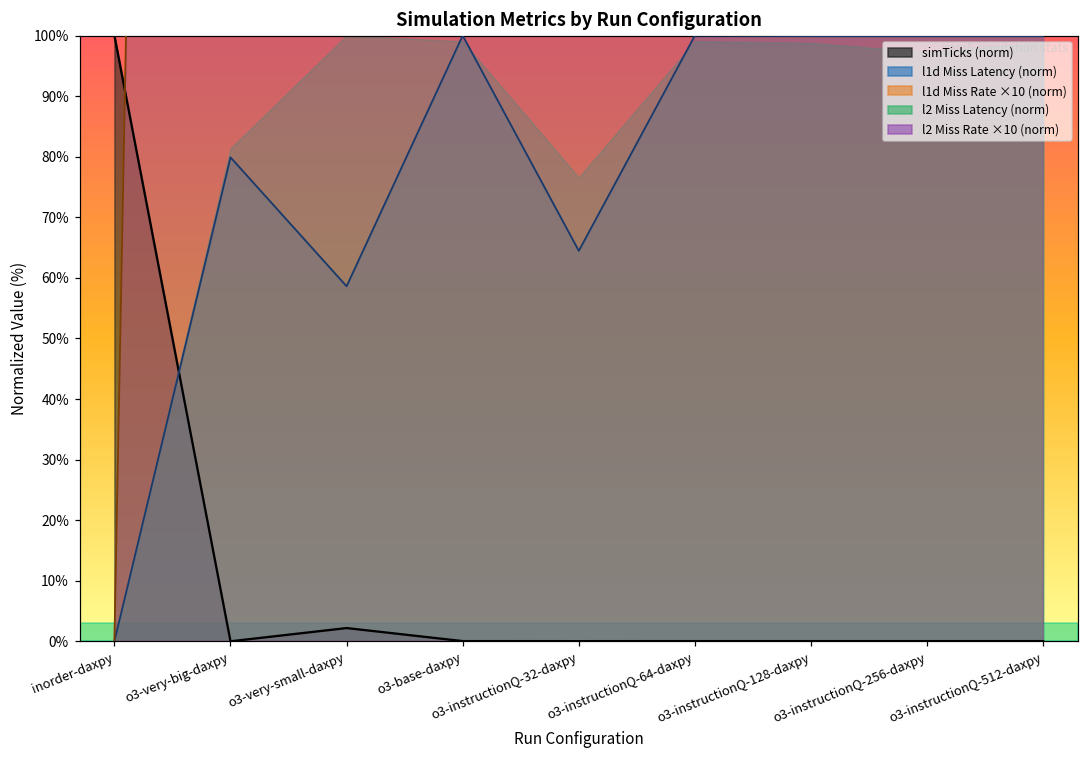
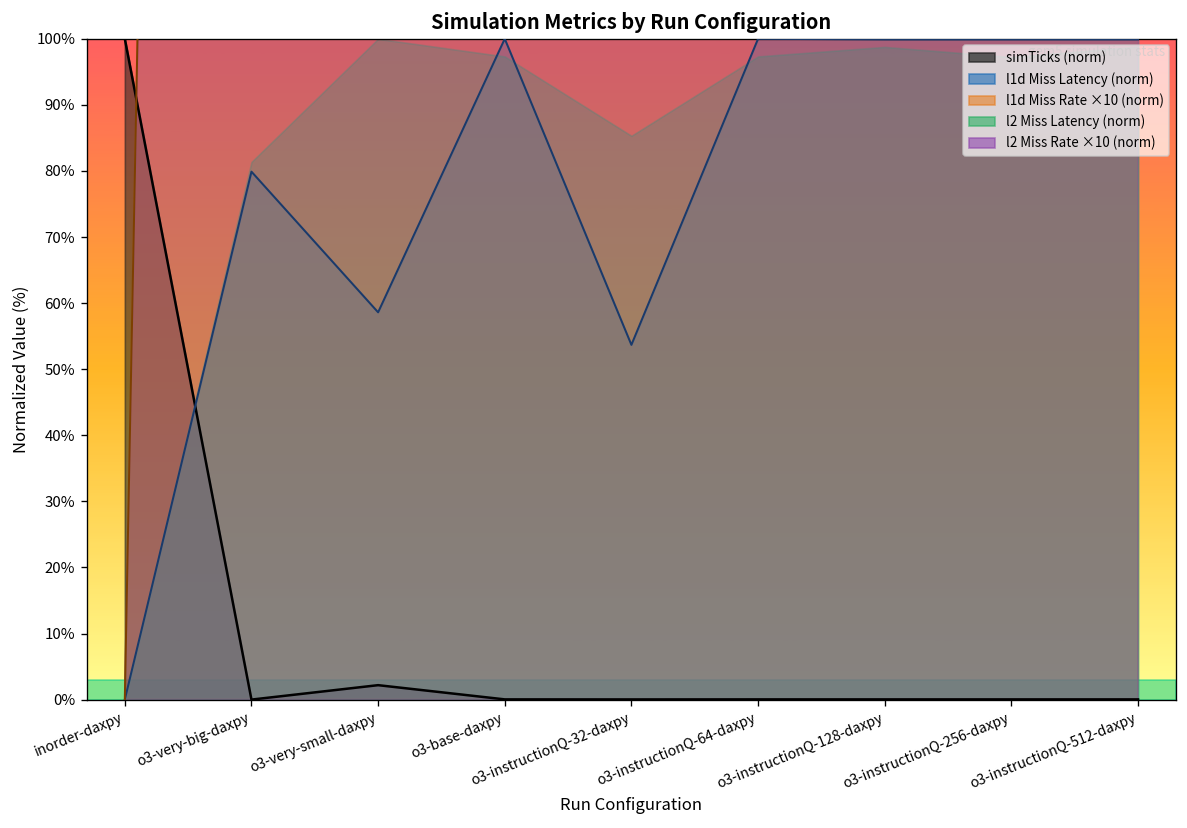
l2 Miss Latency (norm), o3-base-daxpy: 99% -> 97%
l1d Miss Latency (norm), o3-instructionQ-32-daxpy: 64% -> 54%
l2 Miss Latency (norm), o3-instructionQ-32-daxpy: 77% -> 85%
l2 Miss Latency (norm), o3-instructionQ-64-daxpy: 99% -> 97%
